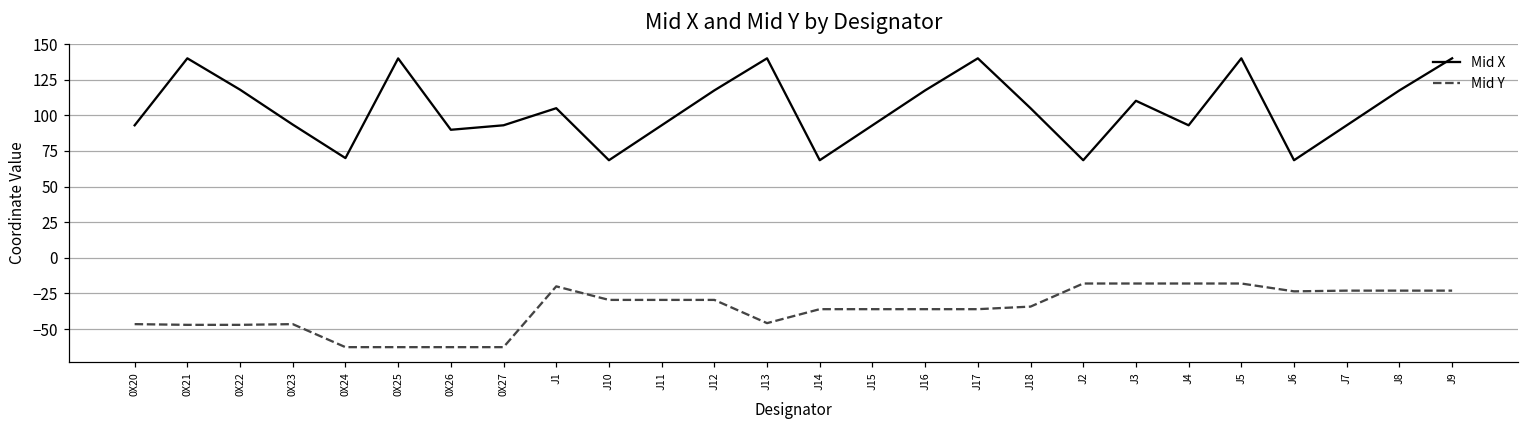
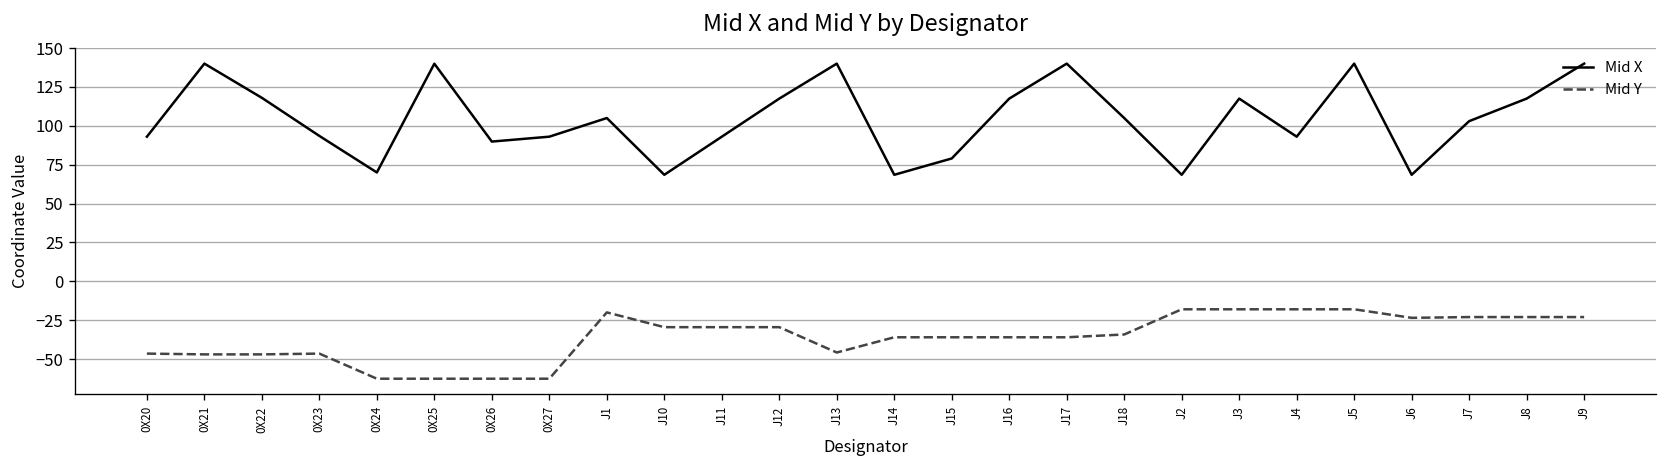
Mid X, J15: 93 -> 79
Mid X, J3: 110 -> 118
Mid X, J7: 93 -> 103
